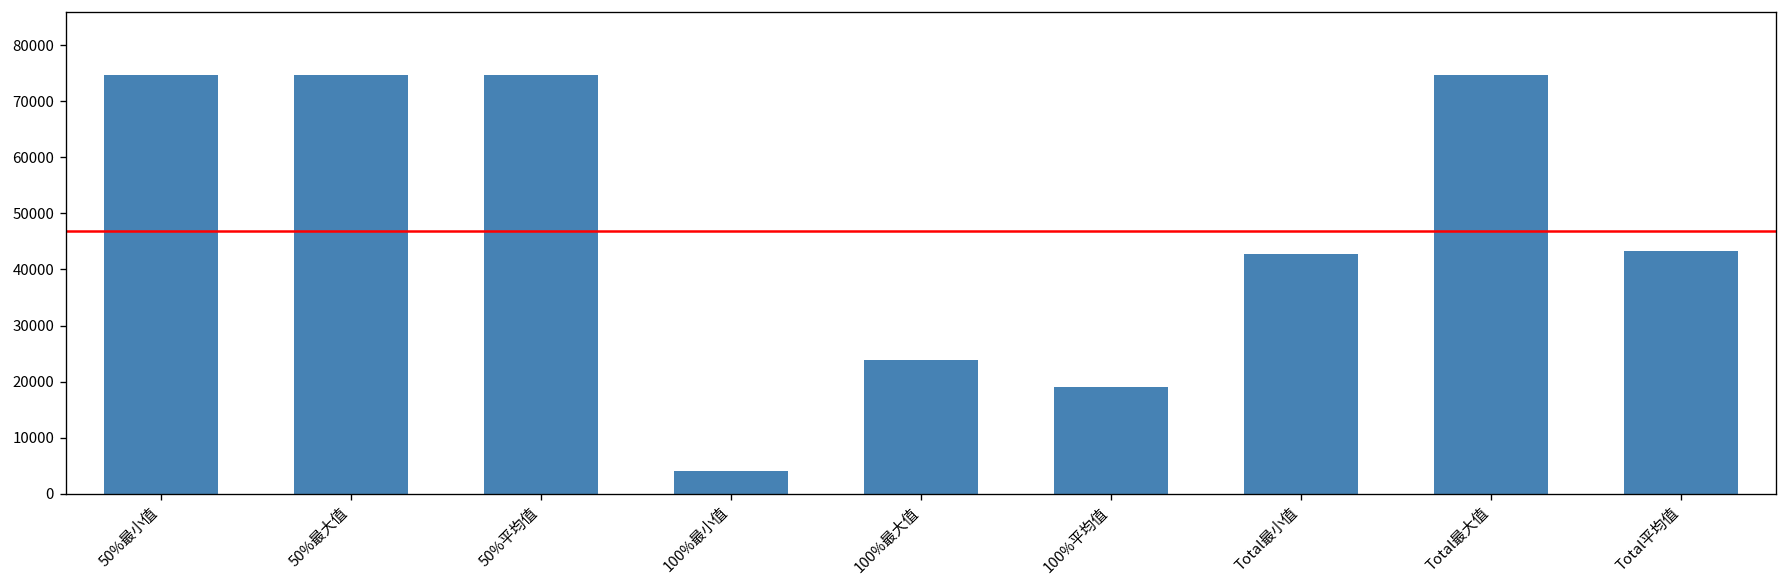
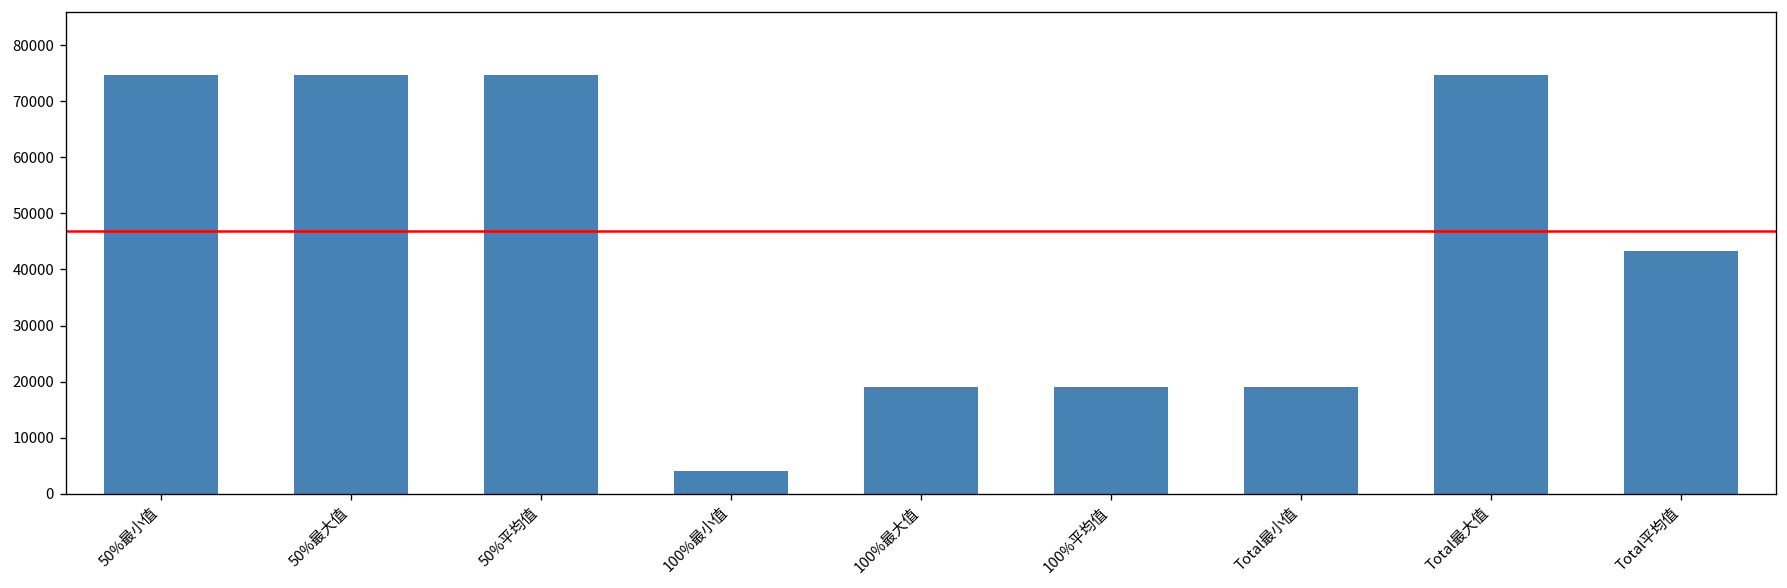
100%最大值: 24000 -> 19000
Total最小值: 43000 -> 19000
